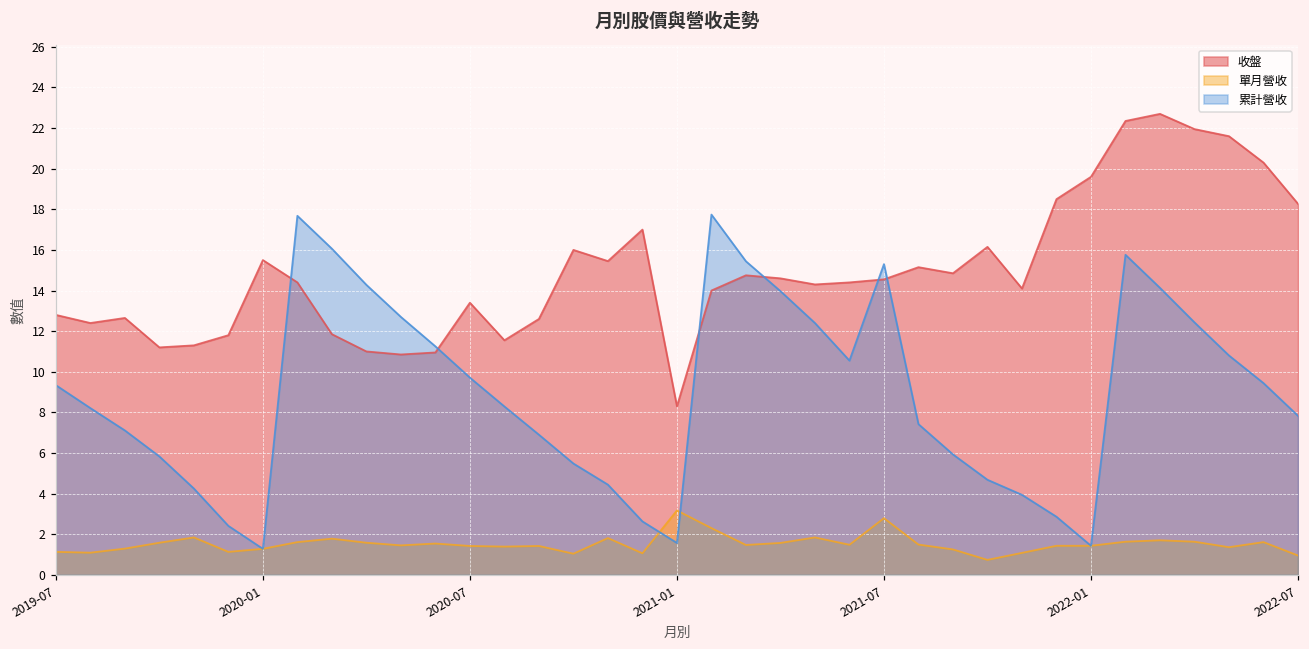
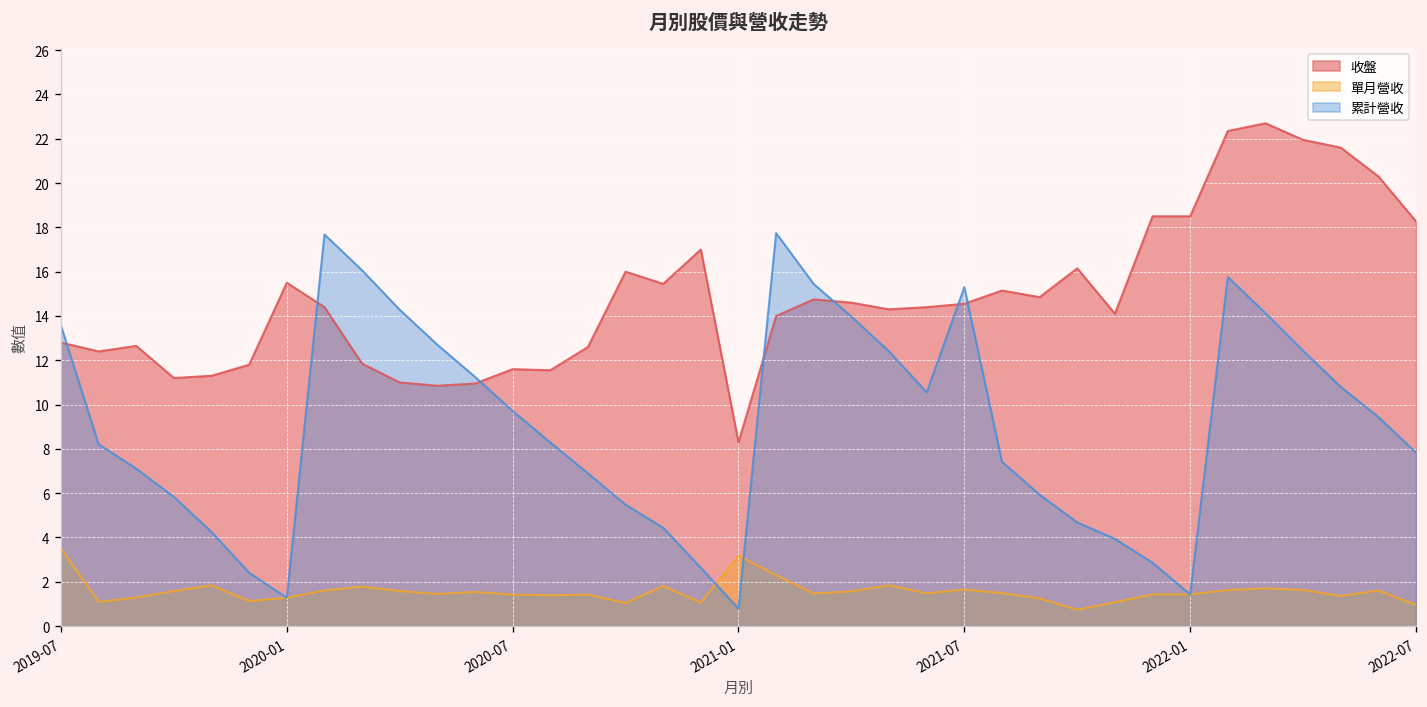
單月營收, 2019-07: 1.1 -> 3.5
累計營收, 2019-07: 9.3 -> 13.6
收盤, 2020-07: 13.4 -> 11.6
累計營收, 2021-01: 1.6 -> 0.8
單月營收, 2021-07: 2.8 -> 1.7
收盤, 2022-01: 19.6 -> 18.5
